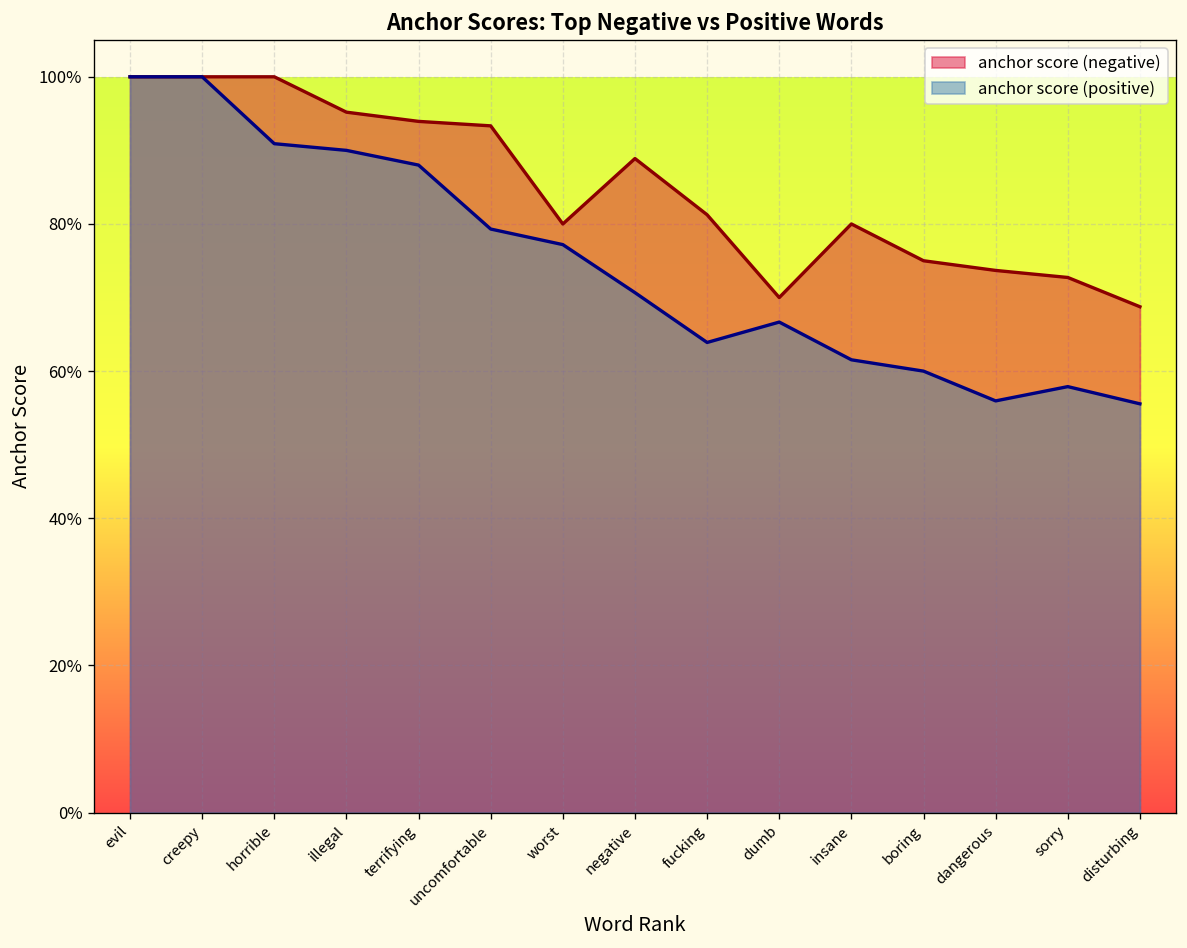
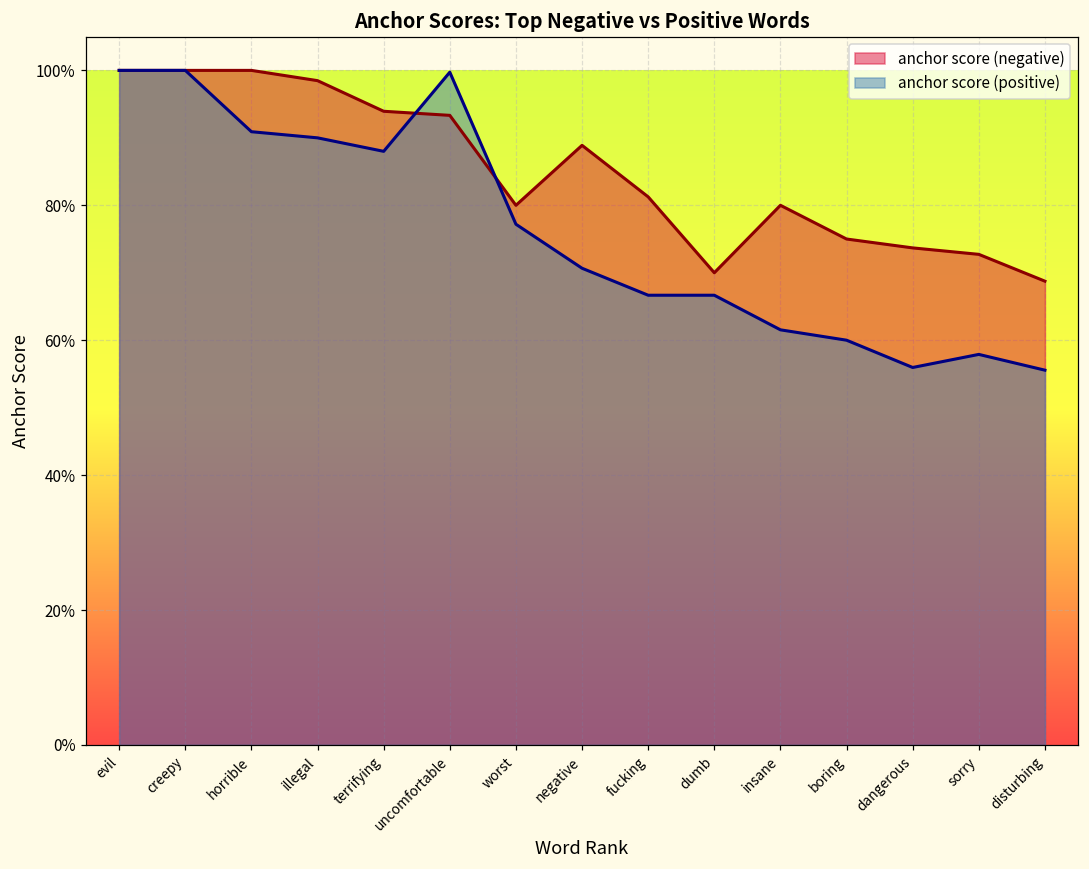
anchor score (negative), illegal: 95% -> 98%
anchor score (positive), uncomfortable: 79% -> 100%
anchor score (positive), fucking: 64% -> 67%
